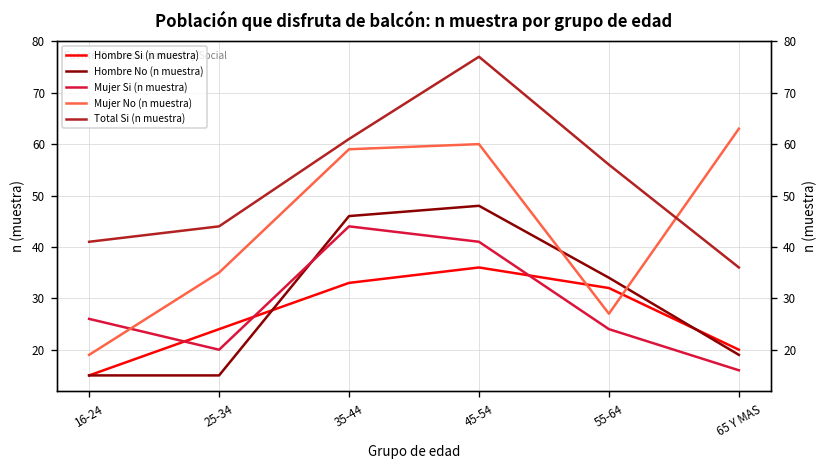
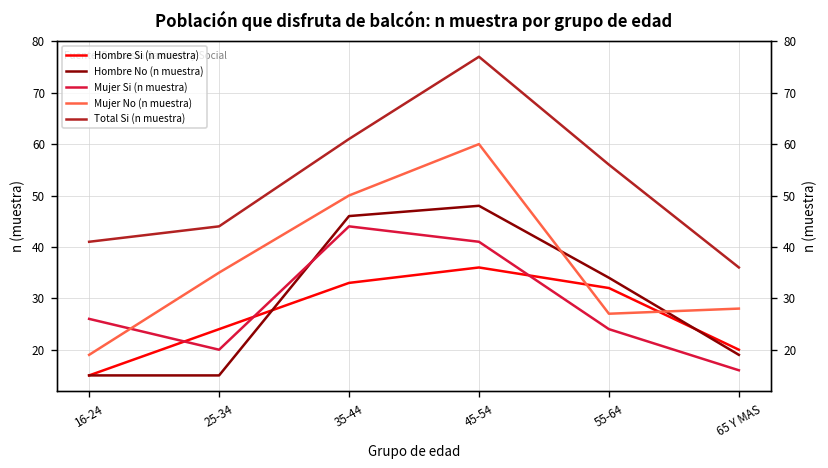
Mujer No (n muestra), 35-44: 59 -> 50
Mujer No (n muestra), 65 Y MAS: 63 -> 28
